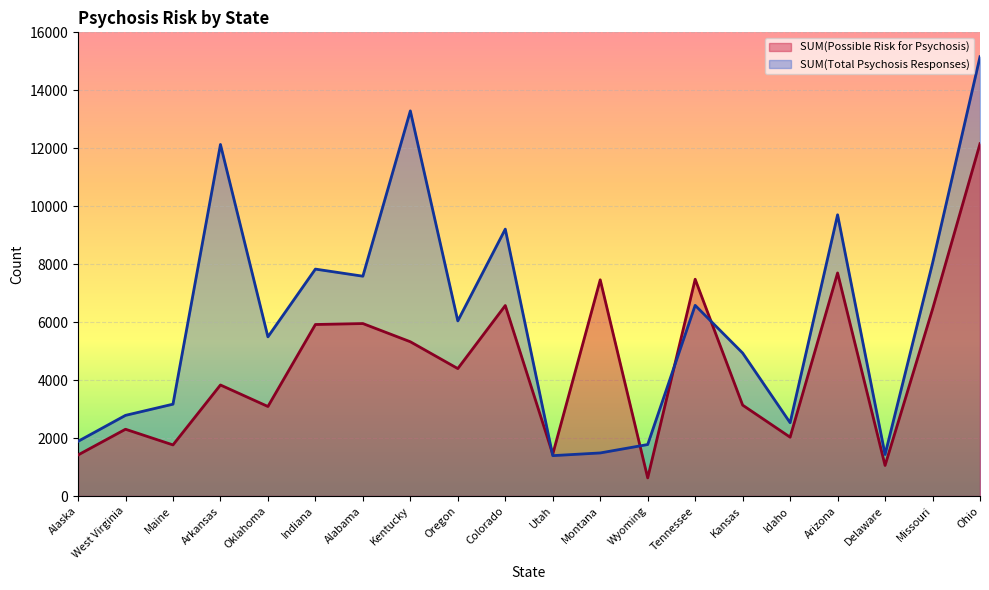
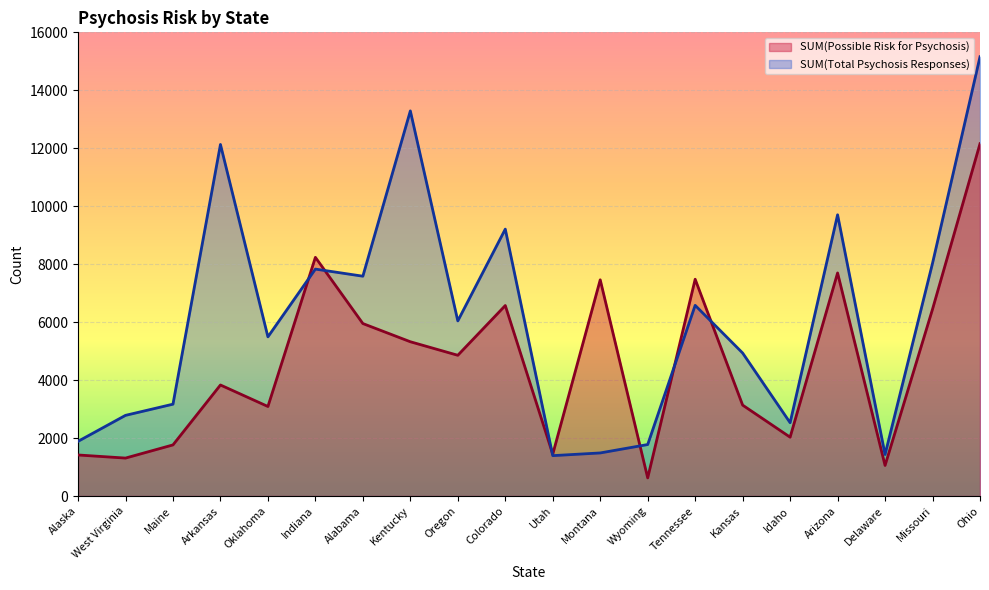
SUM(Possible Risk for Psychosis), West Virginia: 2300 -> 1300
SUM(Possible Risk for Psychosis), Indiana: 5900 -> 8200
SUM(Possible Risk for Psychosis), Oregon: 4400 -> 4900
